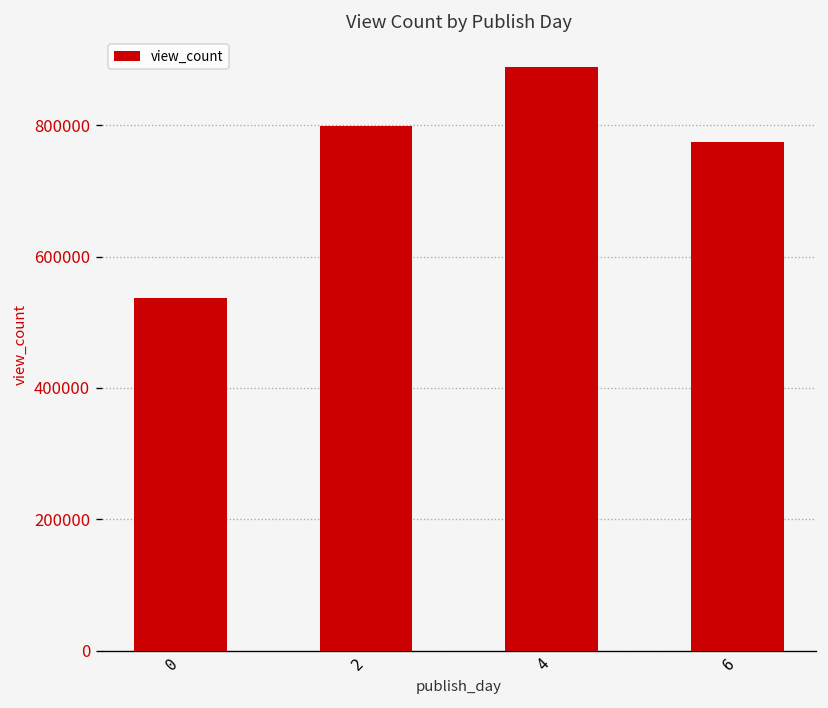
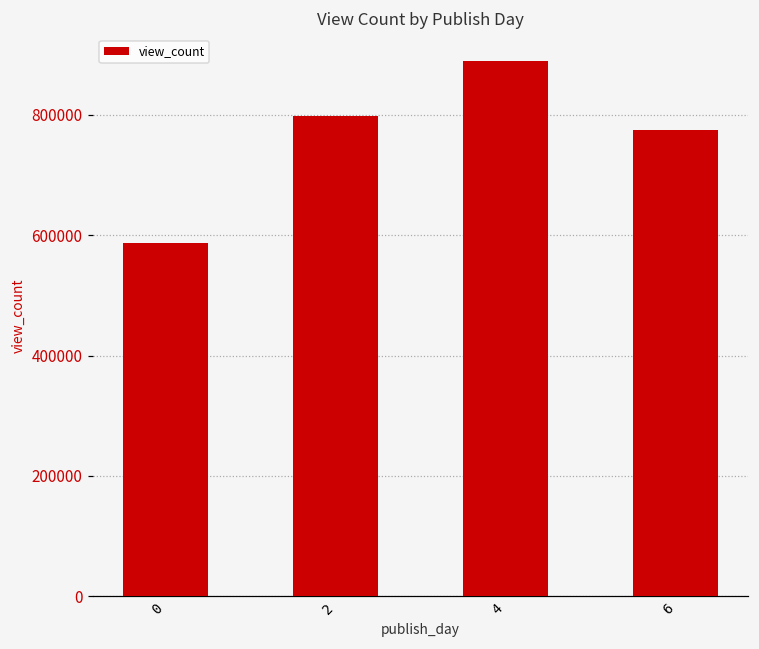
0: 540000 -> 590000
